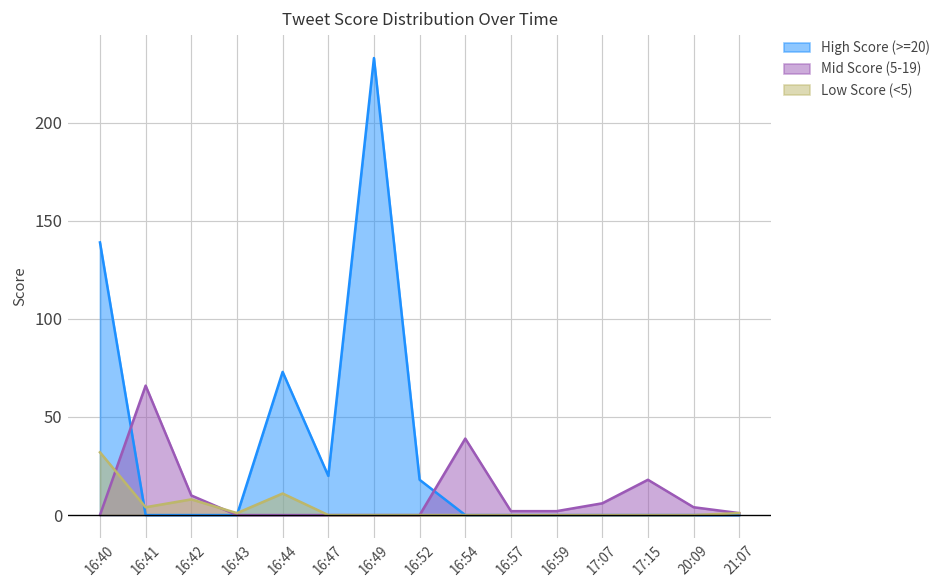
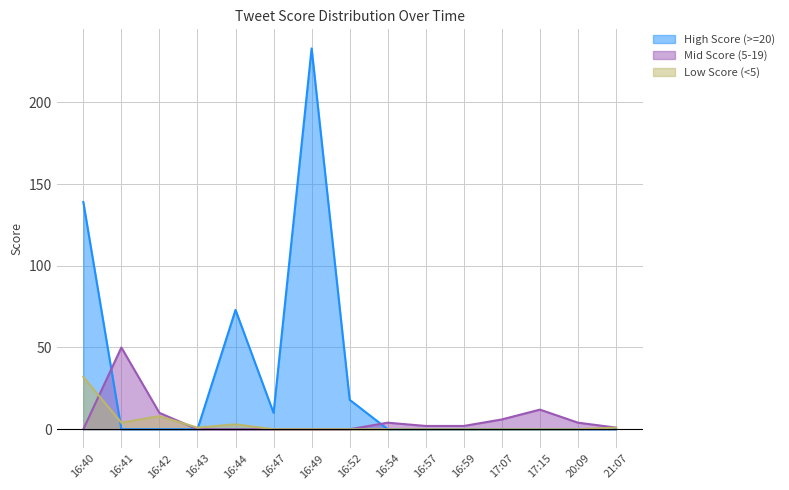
Mid Score (5-19), 16:41: 66 -> 50
Low Score (<5), 16:44: 11 -> 3
High Score (>=20), 16:47: 20 -> 10
Mid Score (5-19), 16:54: 39 -> 4
Mid Score (5-19), 17:15: 18 -> 12
